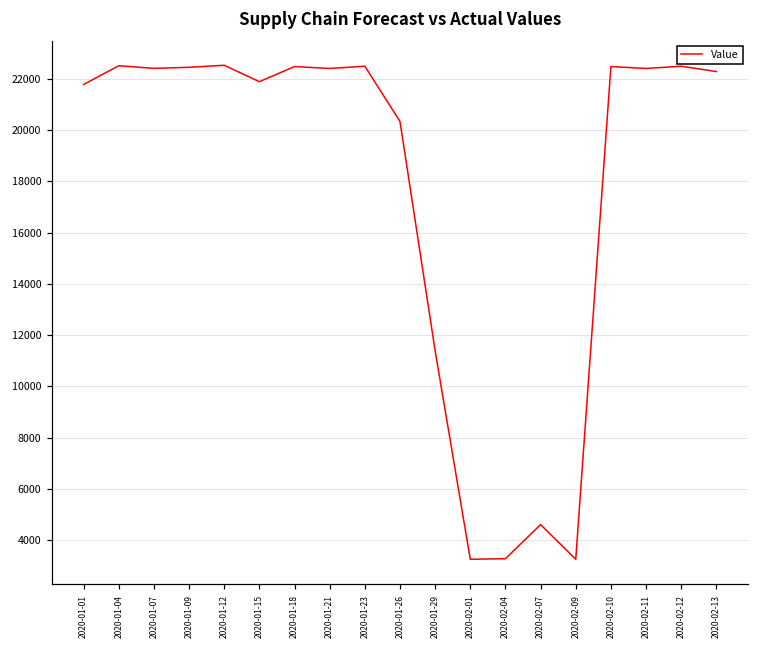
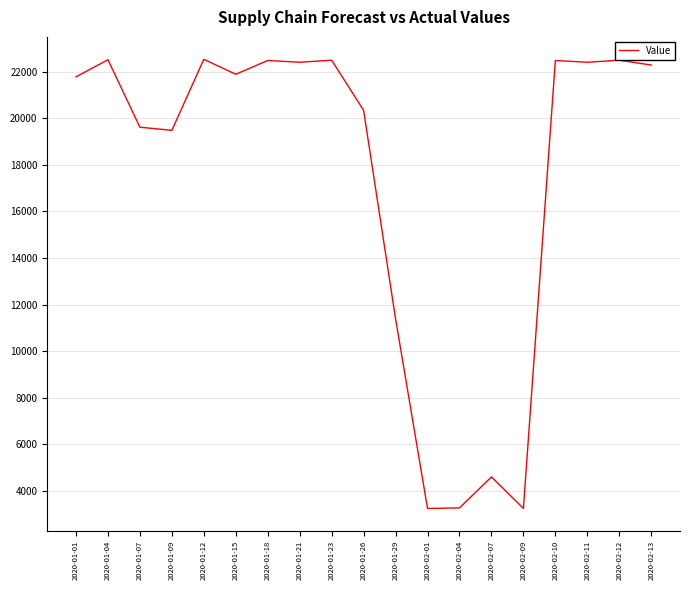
2020-01-07: 22400 -> 19600
2020-01-09: 22400 -> 19500
